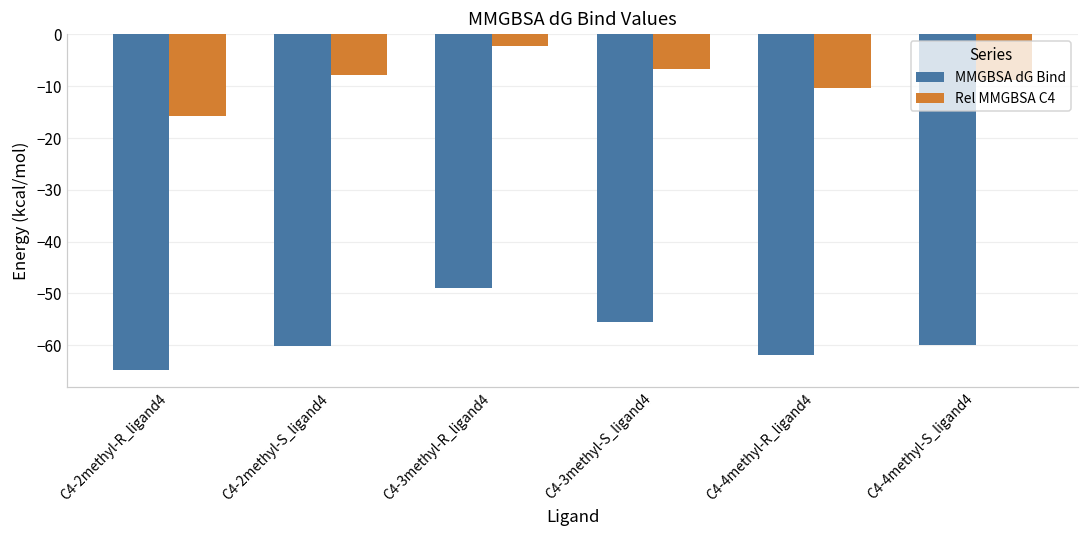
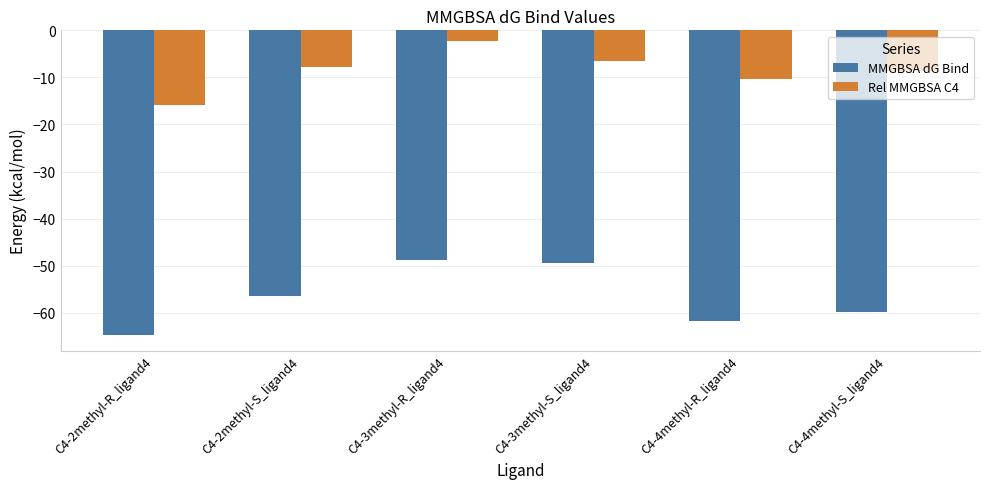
MMGBSA dG Bind, C4-2methyl-S_ligand4: -60 -> -56
MMGBSA dG Bind, C4-3methyl-S_ligand4: -56 -> -49
